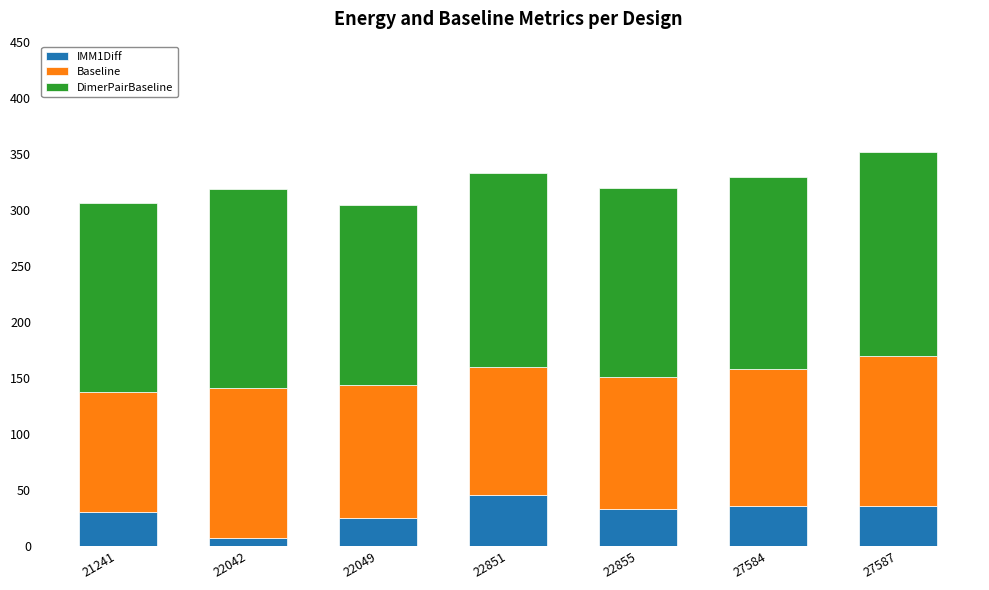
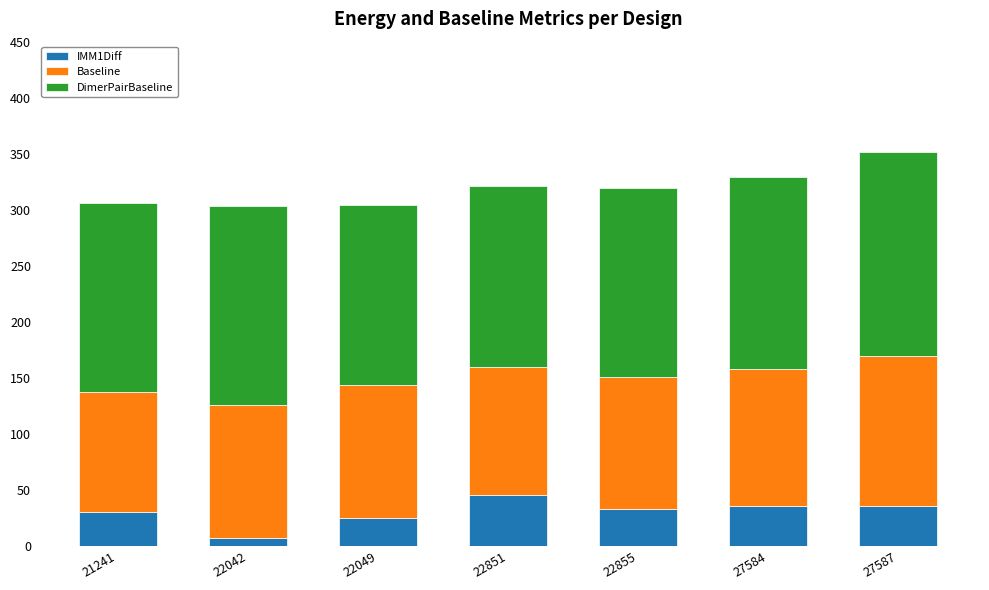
Baseline, 22042: 134 -> 119
DimerPairBaseline, 22851: 173 -> 161
